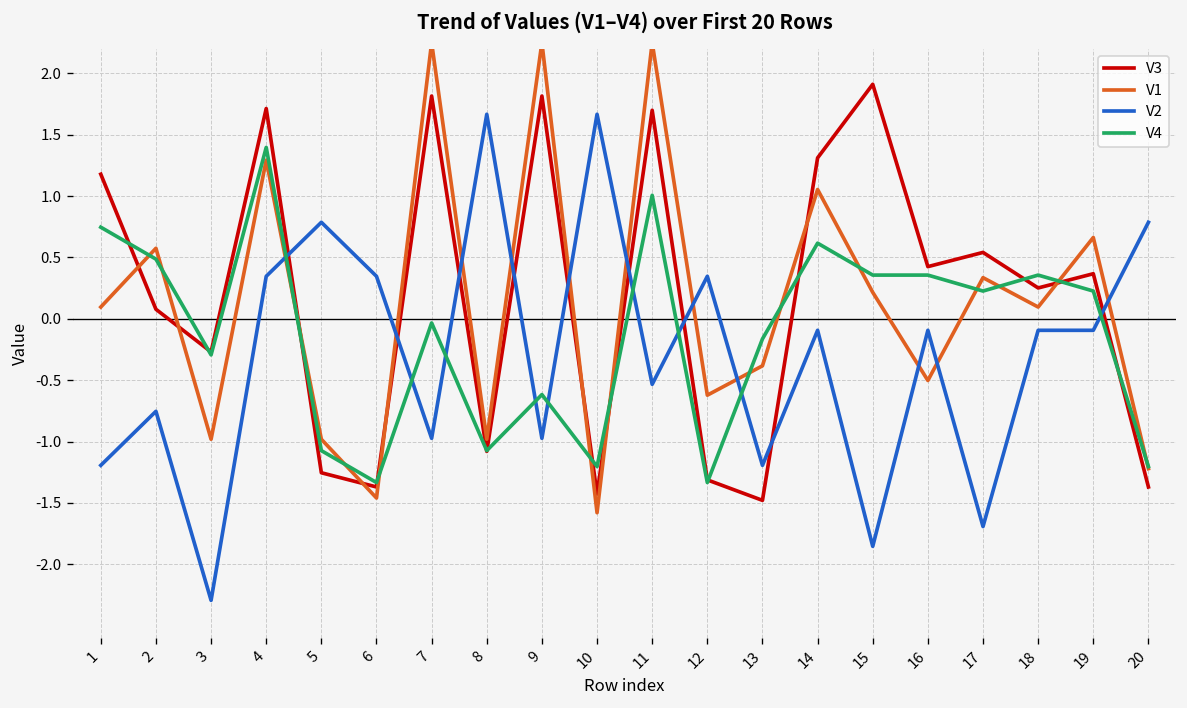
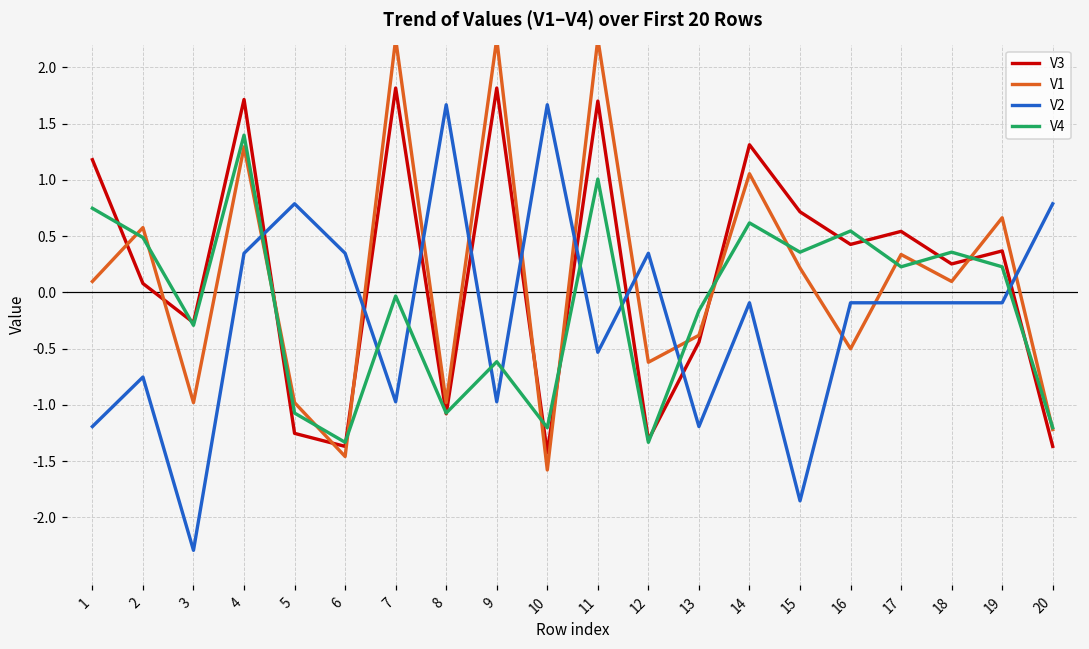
V3, 13: -1.48 -> -0.44
V3, 15: 1.91 -> 0.72
V4, 16: 0.36 -> 0.54
V2, 17: -1.69 -> -0.09
